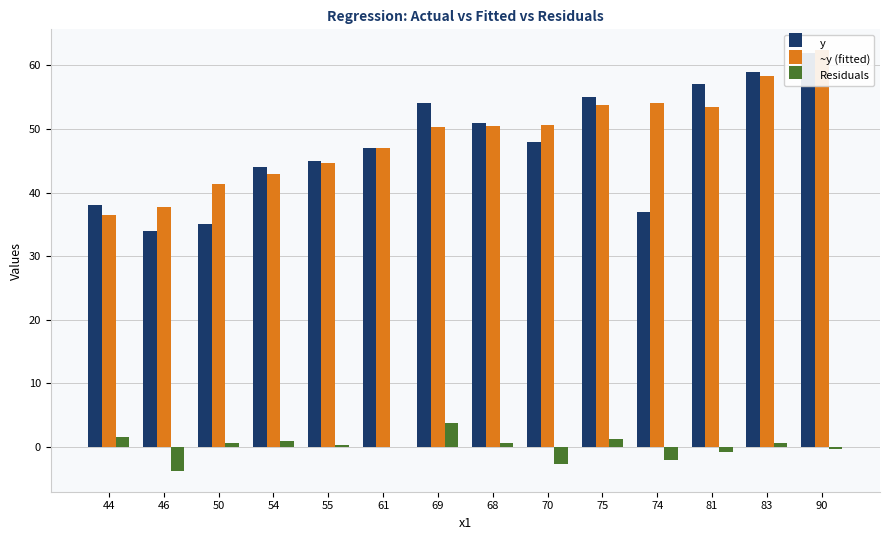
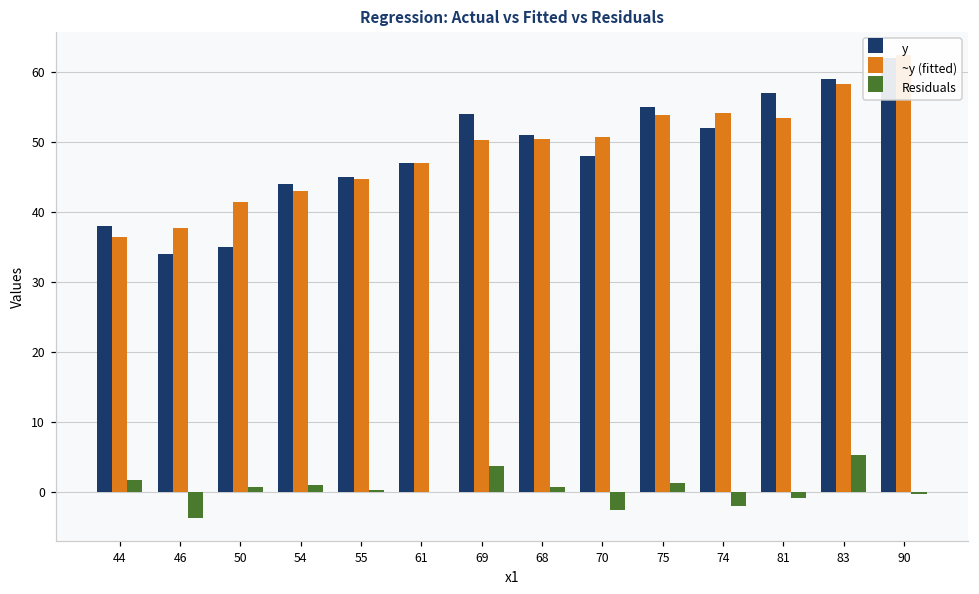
y, 74: 37 -> 52
Residuals, 83: 1 -> 5
